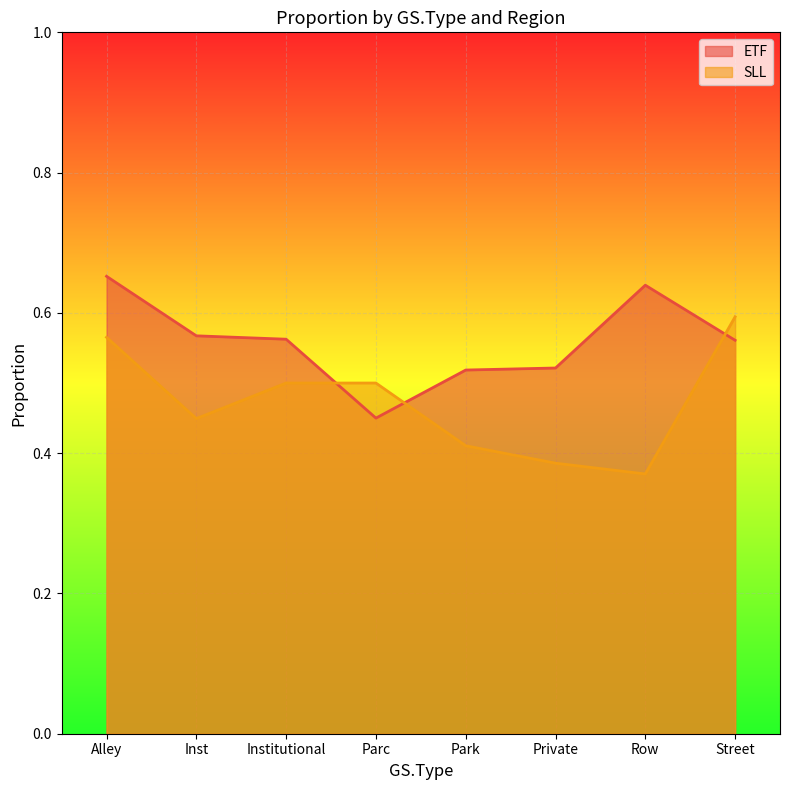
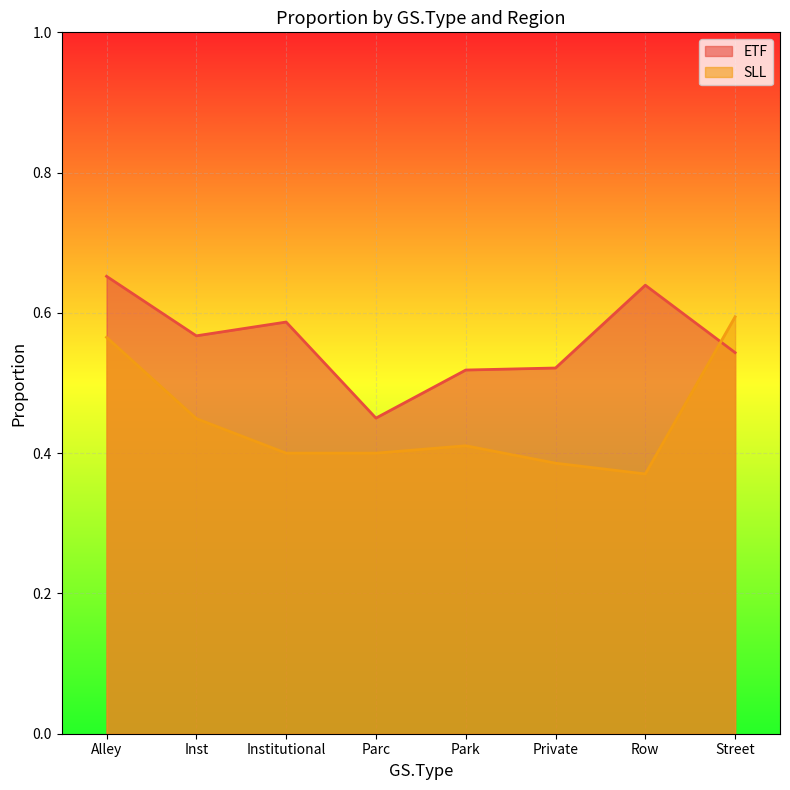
ETF, Institutional: 0.56 -> 0.59
SLL, Institutional: 0.5 -> 0.4
SLL, Parc: 0.5 -> 0.4
ETF, Street: 0.56 -> 0.54
